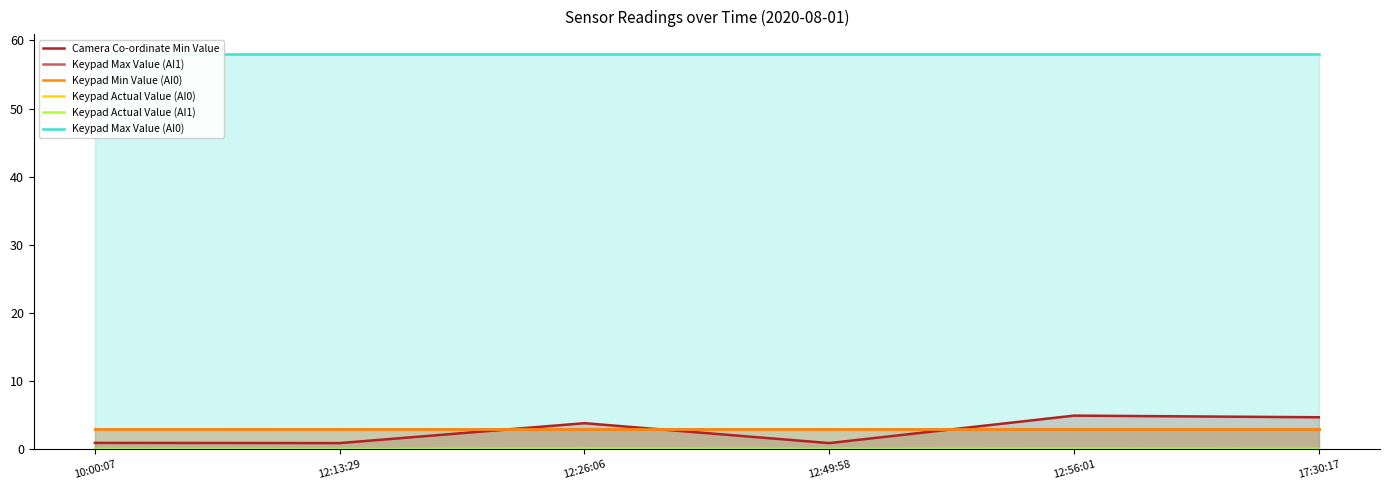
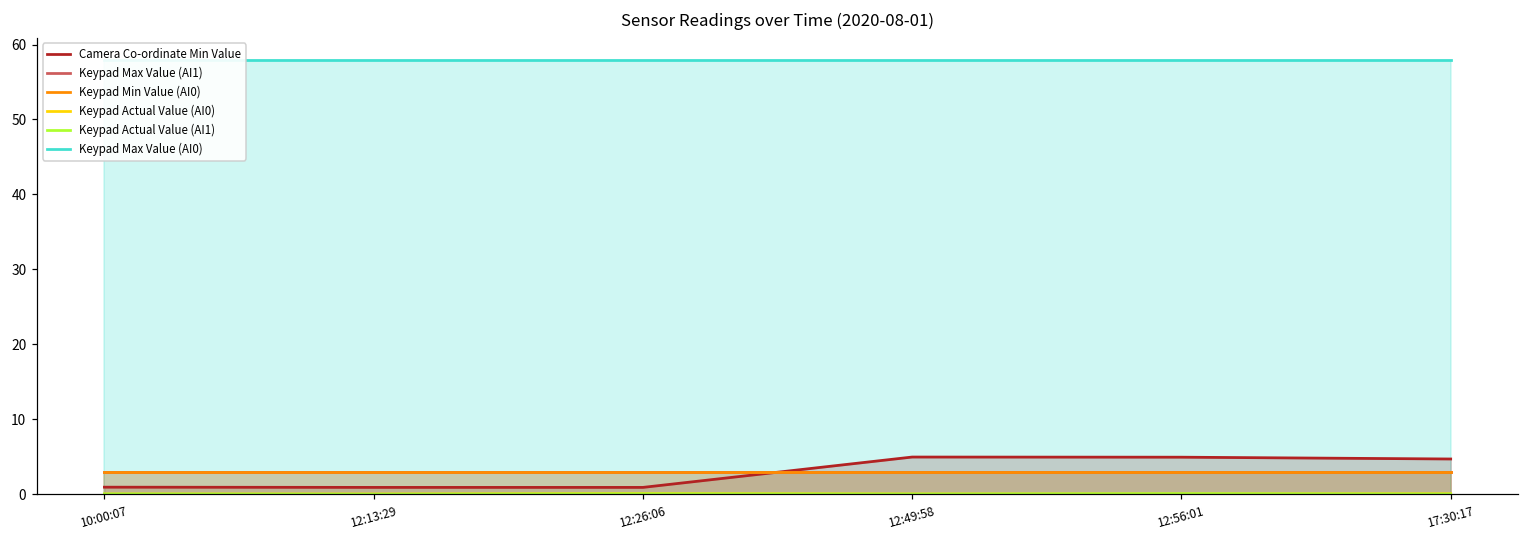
Camera Co-ordinate Min Value, 12:26:06: 4 -> 1
Camera Co-ordinate Min Value, 12:49:58: 1 -> 5
